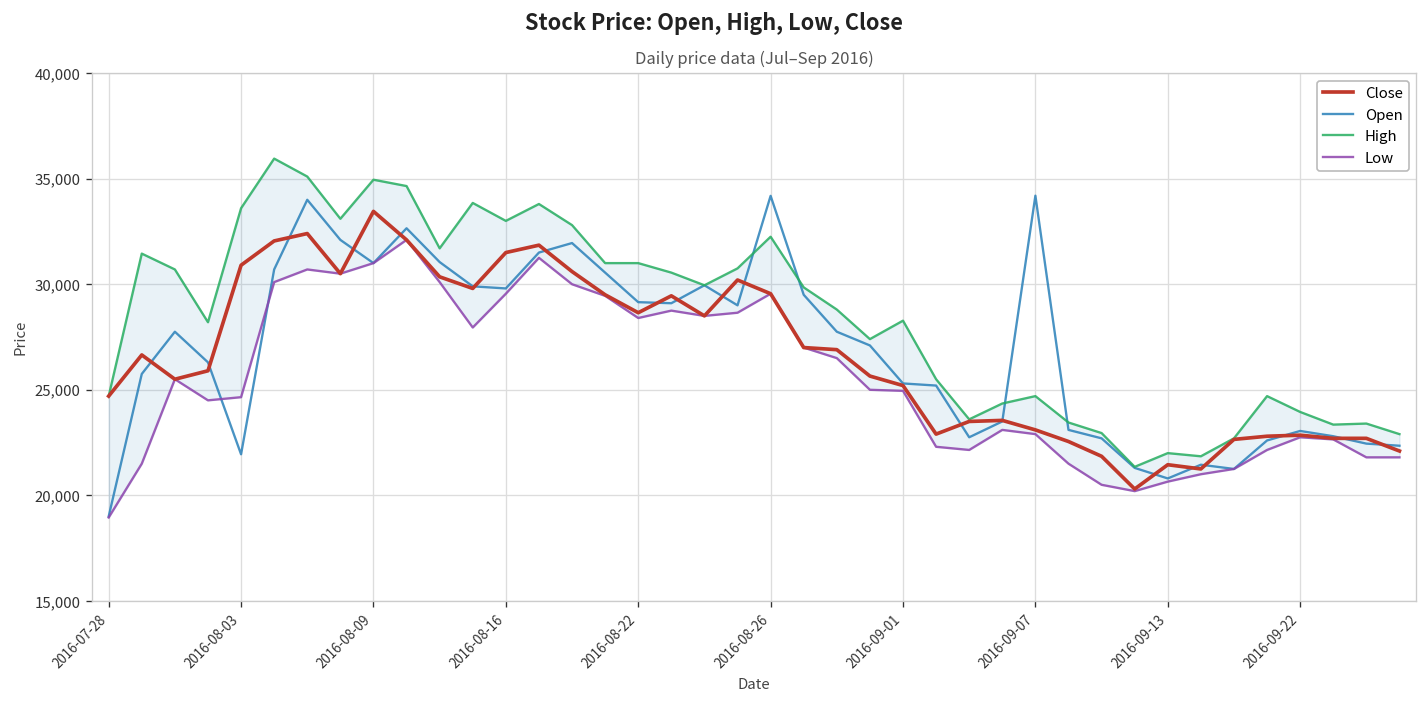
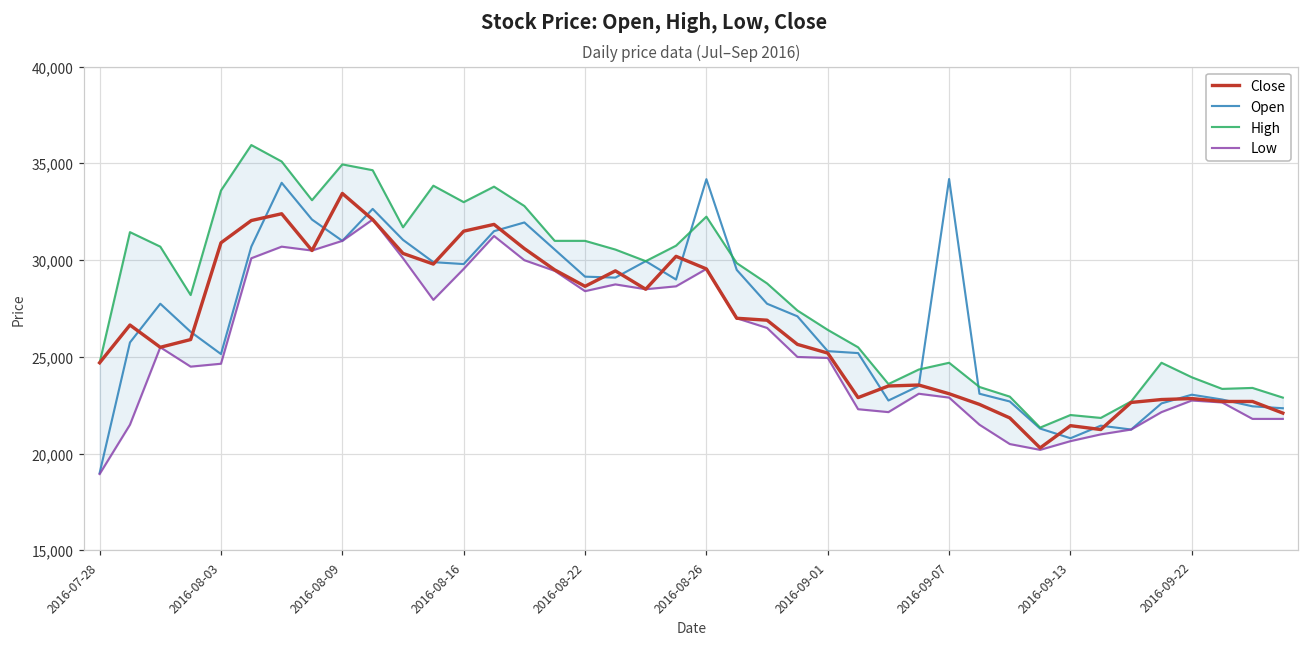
Open, 2016-08-03: 21,900 -> 25,200
High, 2016-09-01: 28,300 -> 26,400
